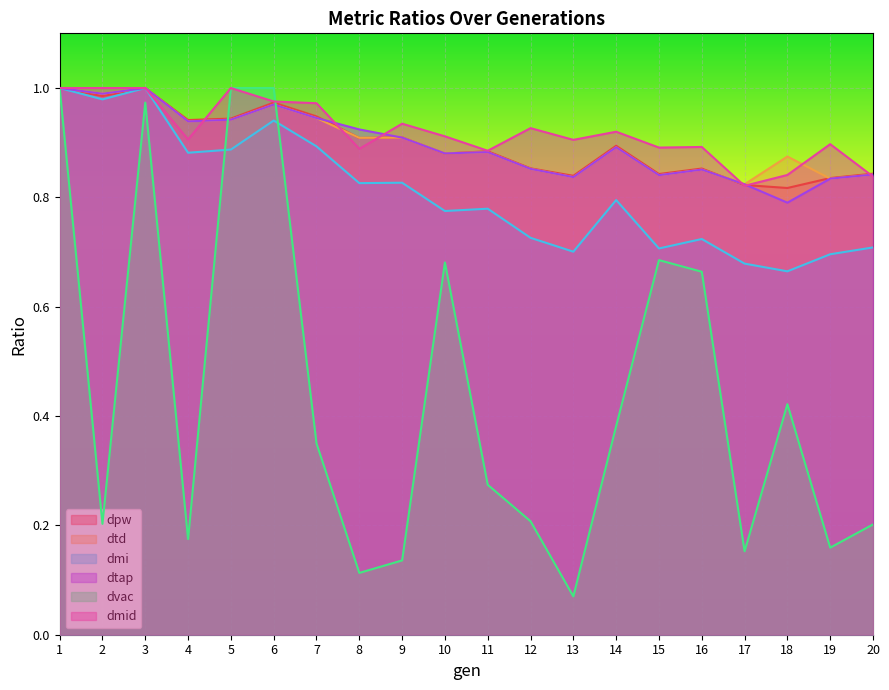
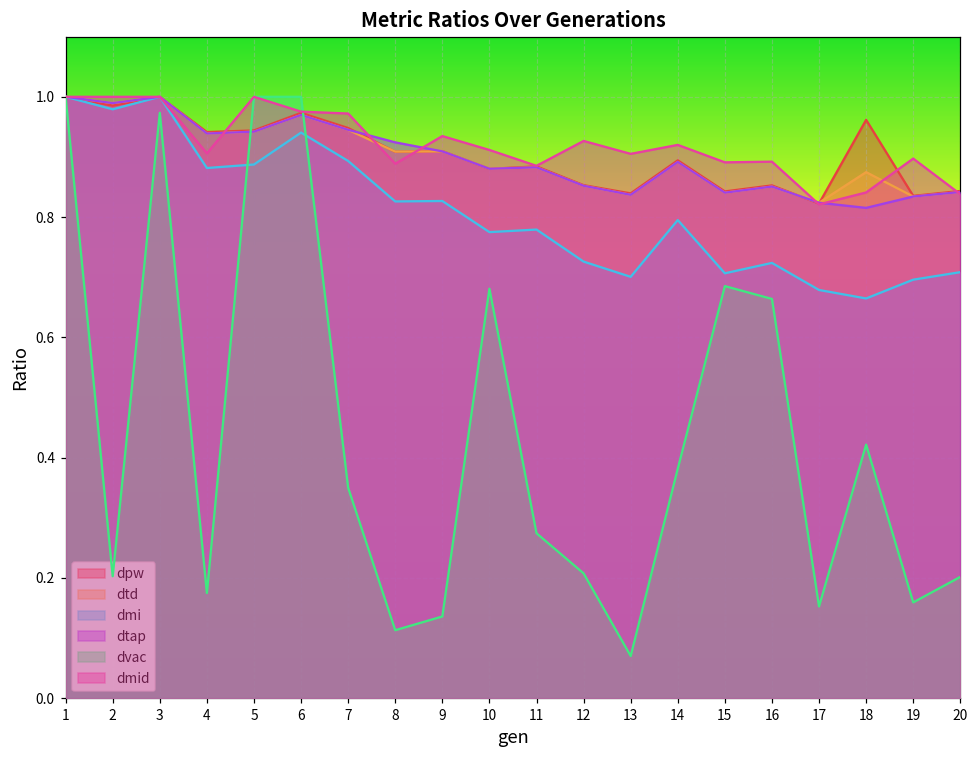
dpw, 18: 0.82 -> 0.96
dtap, 18: 0.79 -> 0.82
